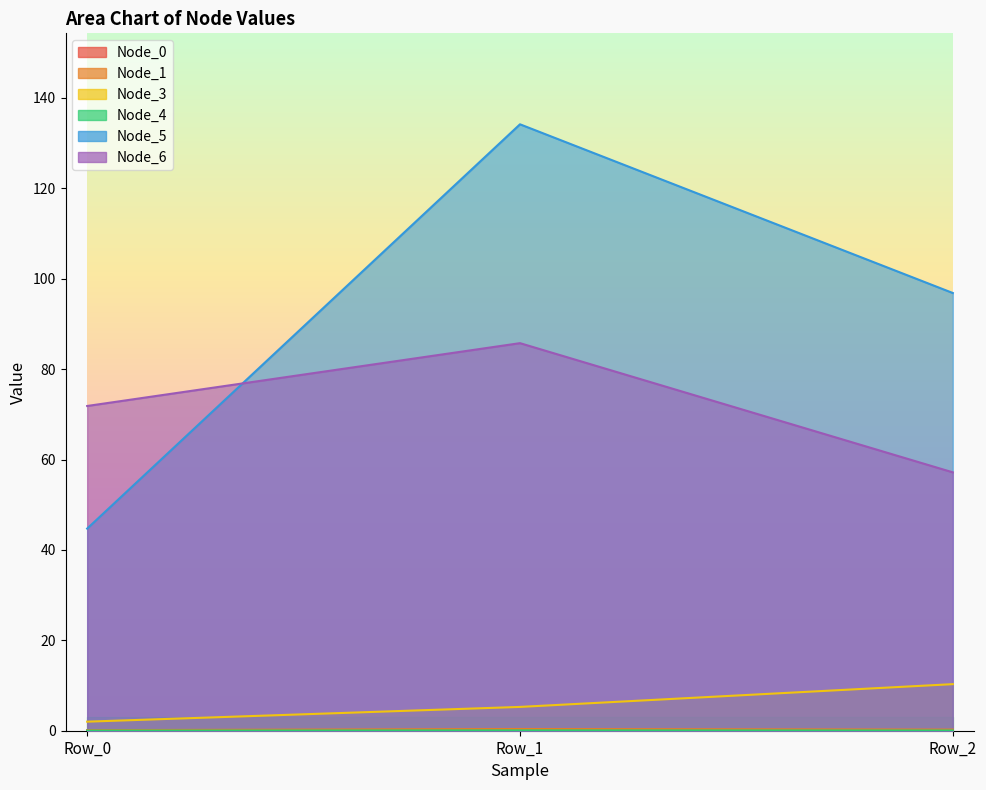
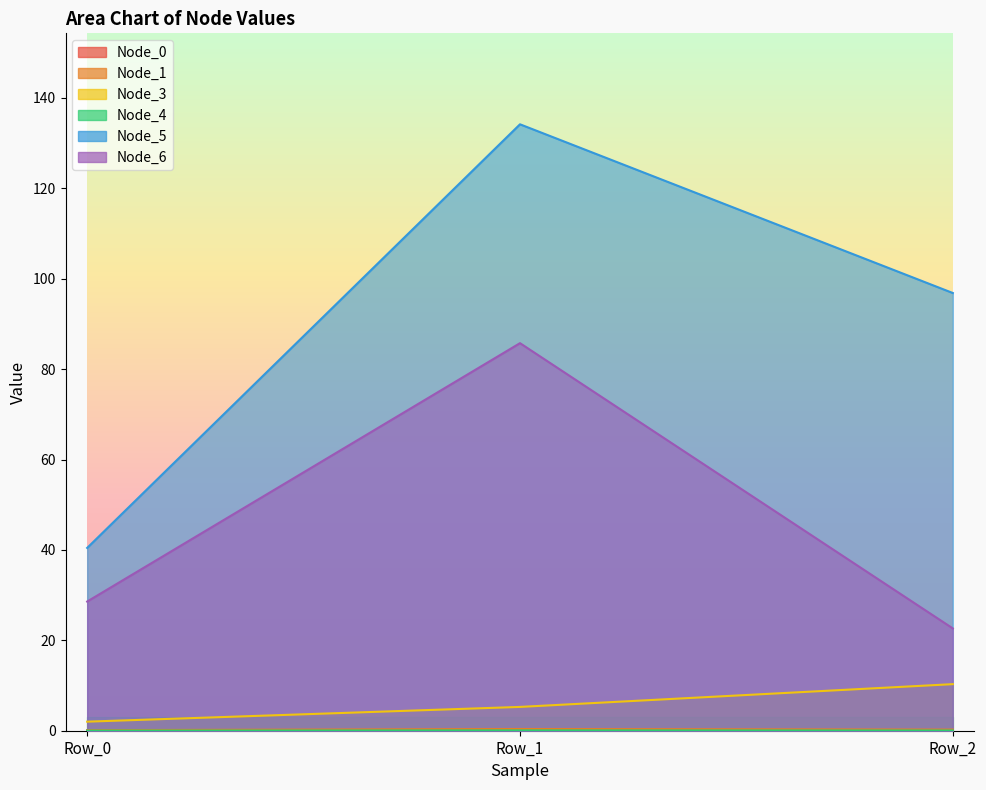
Node_5, Row_0: 45 -> 40
Node_6, Row_0: 72 -> 29
Node_6, Row_2: 57 -> 23
